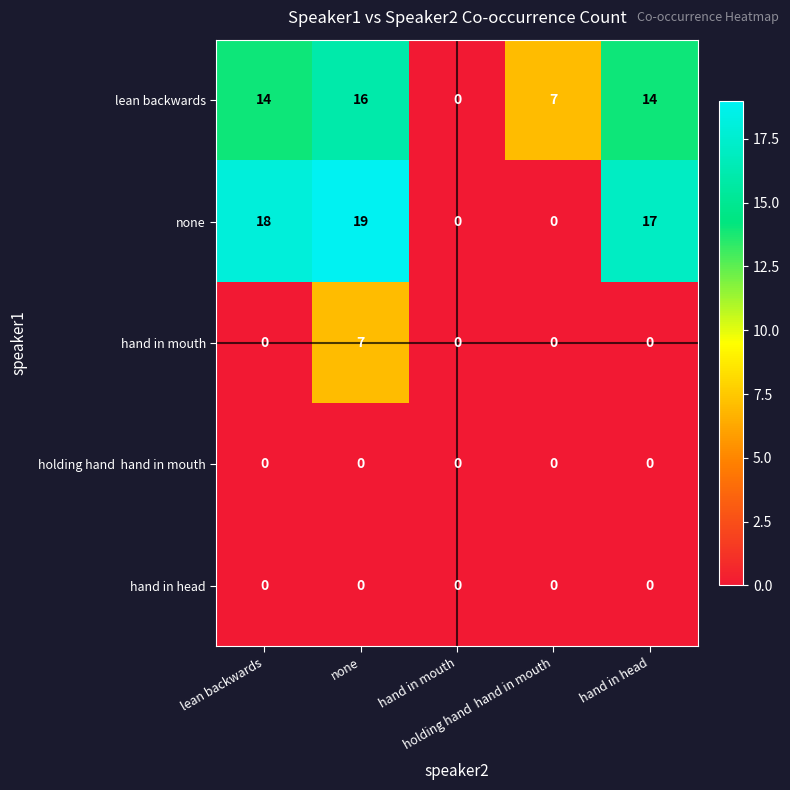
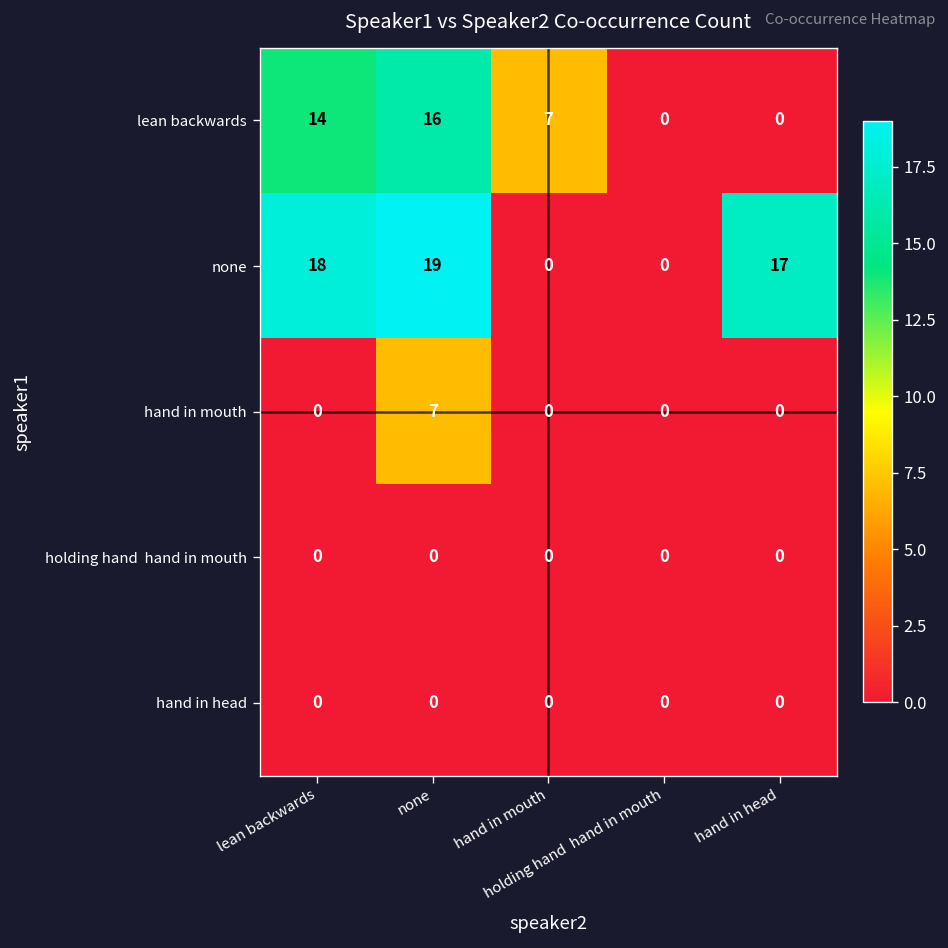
lean backwards, hand in mouth: 0 -> 7
lean backwards, holding hand hand in mouth: 7 -> 0
lean backwards, hand in head: 14 -> 0
